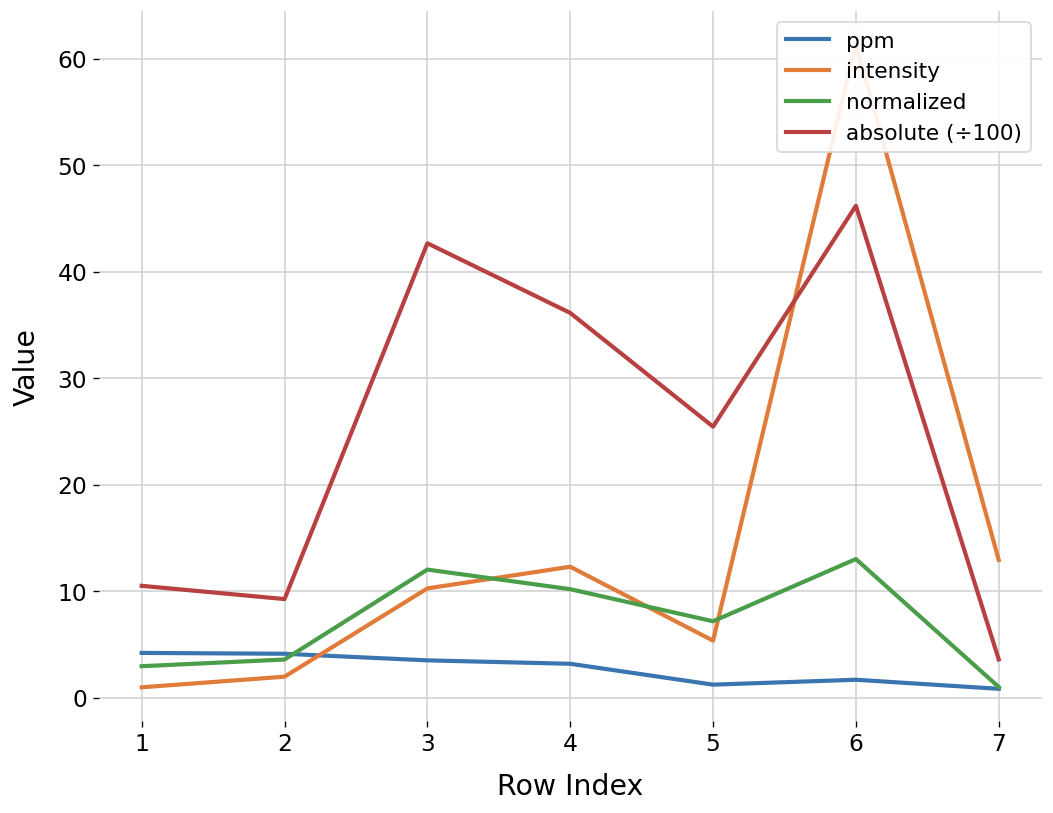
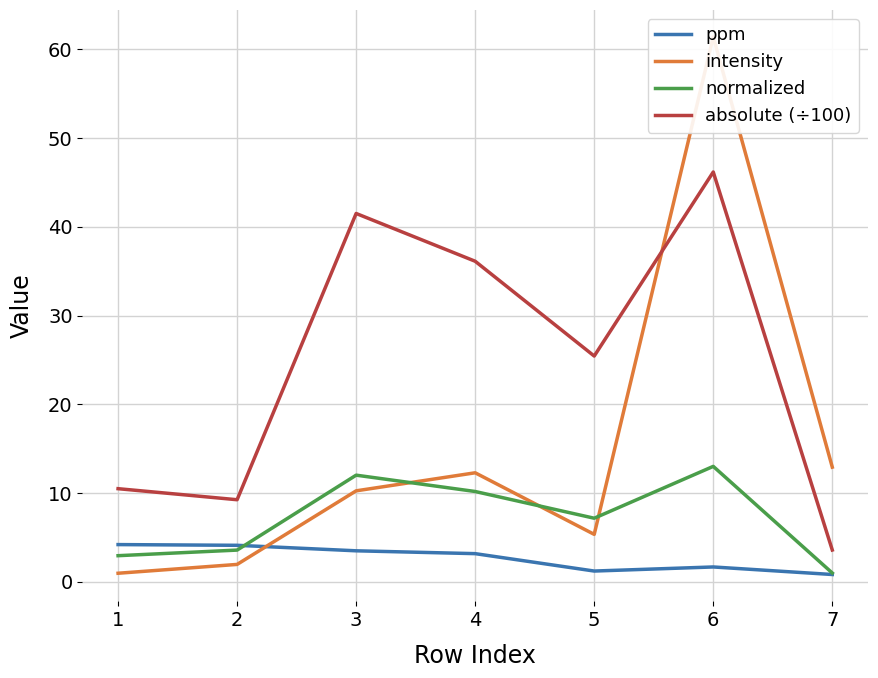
absolute (÷100), 3: 43 -> 42
